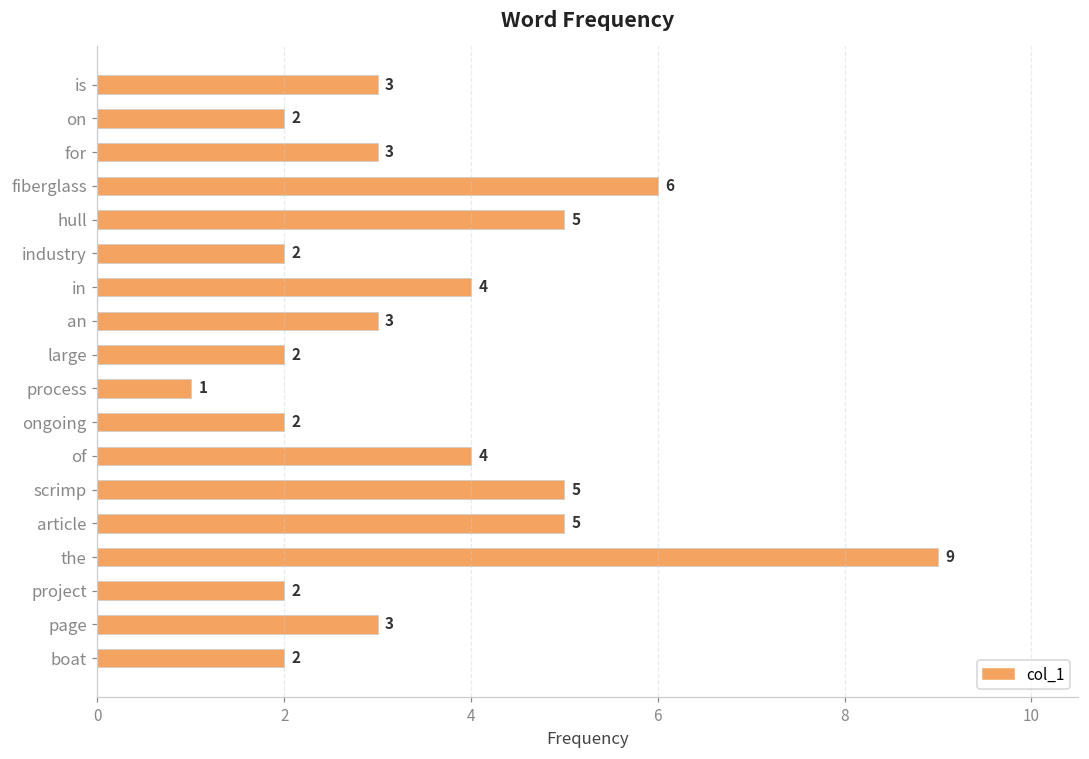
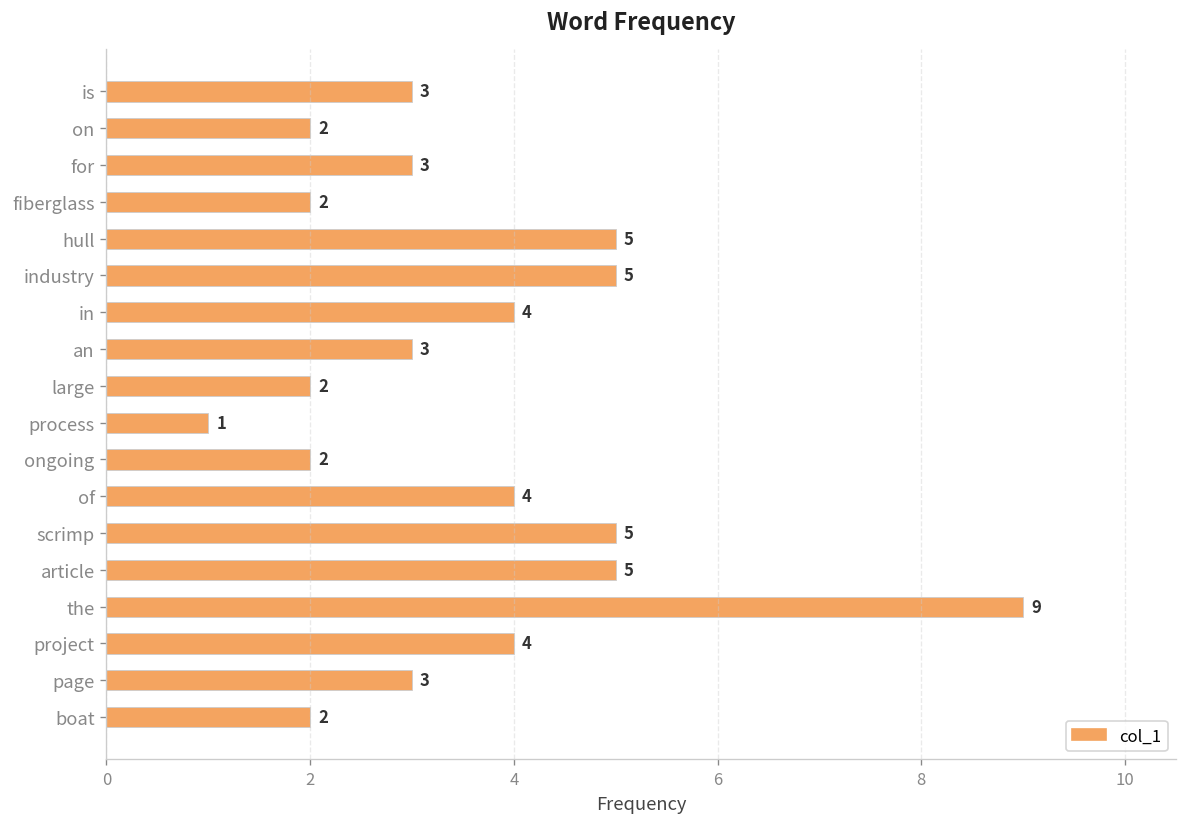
fiberglass: 6 -> 2
industry: 2 -> 5
project: 2 -> 4
